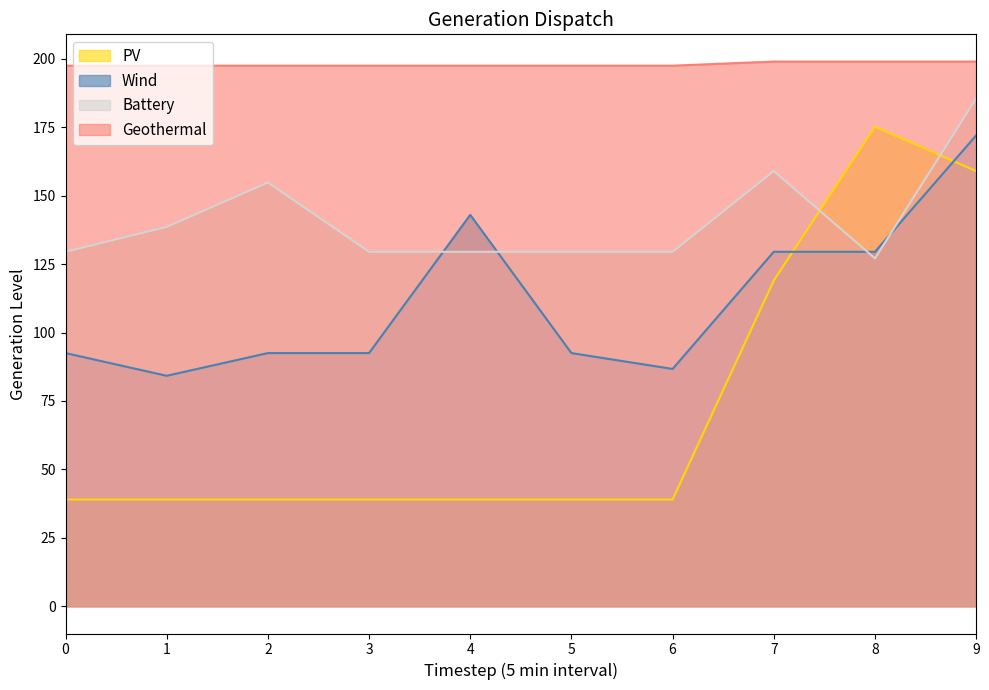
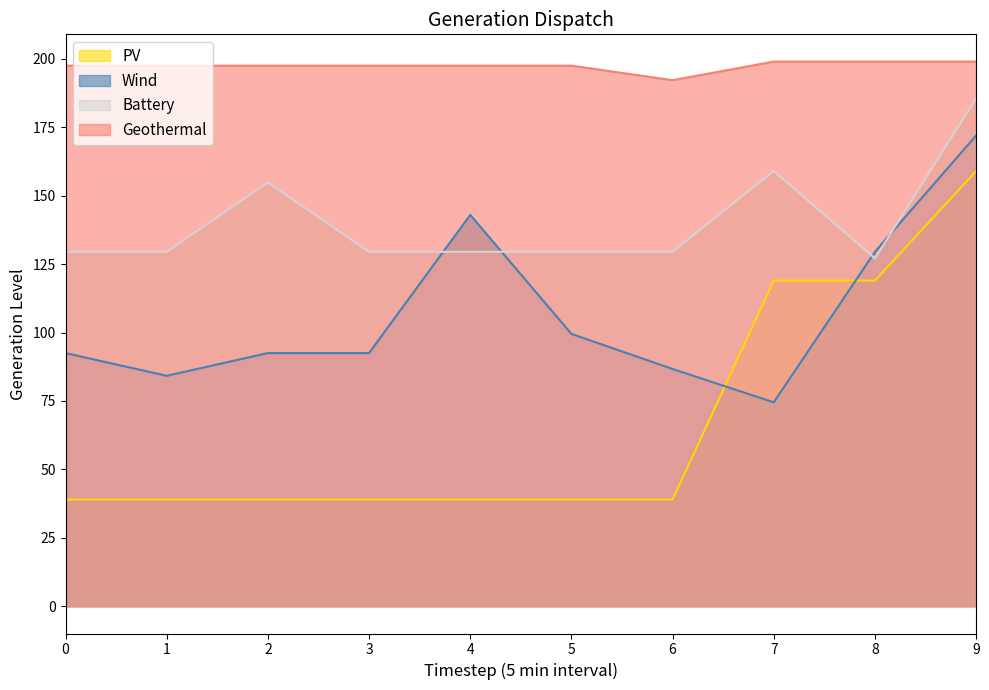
Battery, 1: 139 -> 130
Wind, 5: 93 -> 100
Geothermal, 6: 198 -> 192
Wind, 7: 130 -> 75
PV, 8: 175 -> 119
